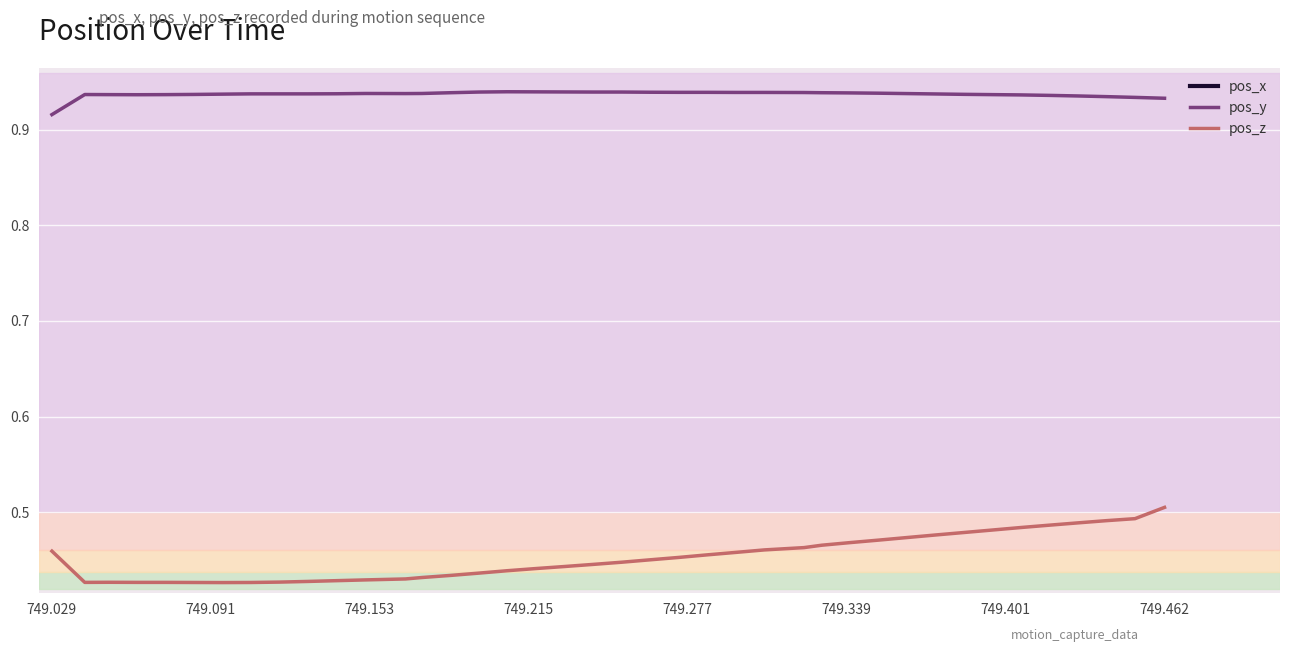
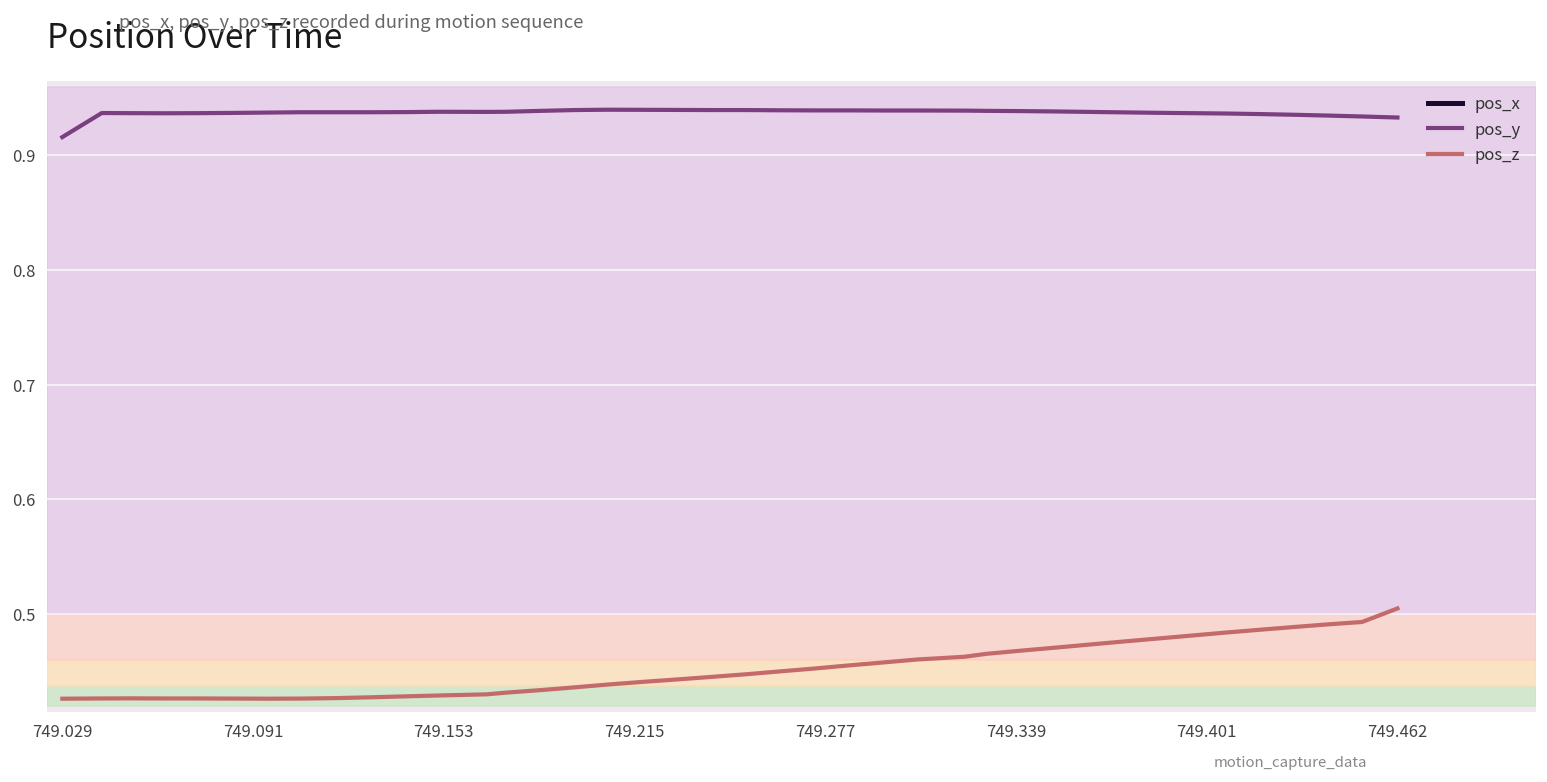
pos_z, 749.029: 0.46 -> 0.43
